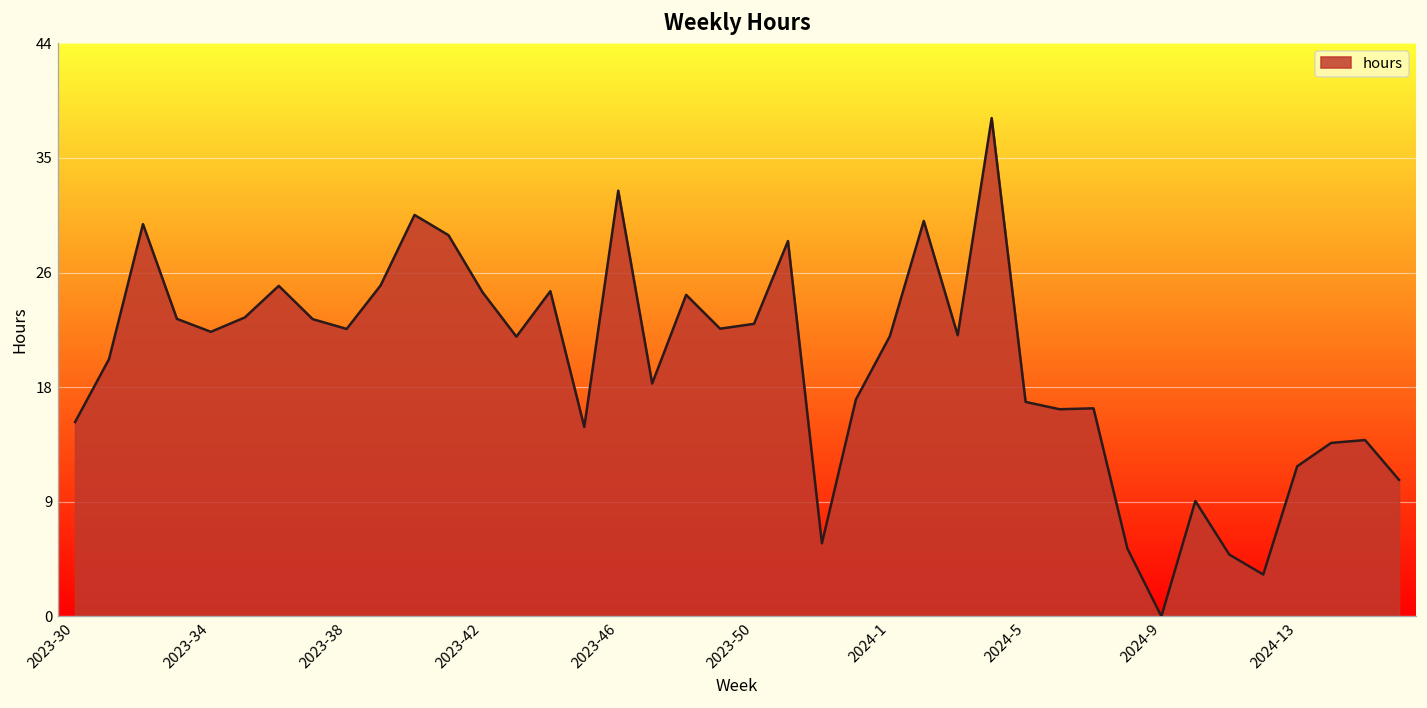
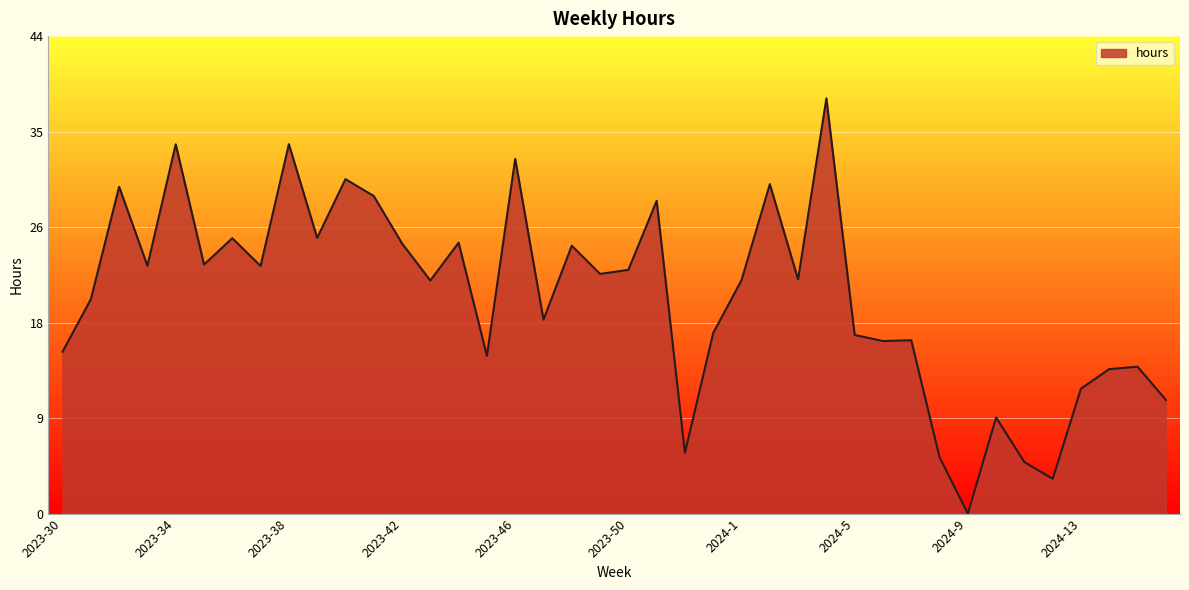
2023-34: 21.8 -> 33.9
2023-38: 22.0 -> 34.0
